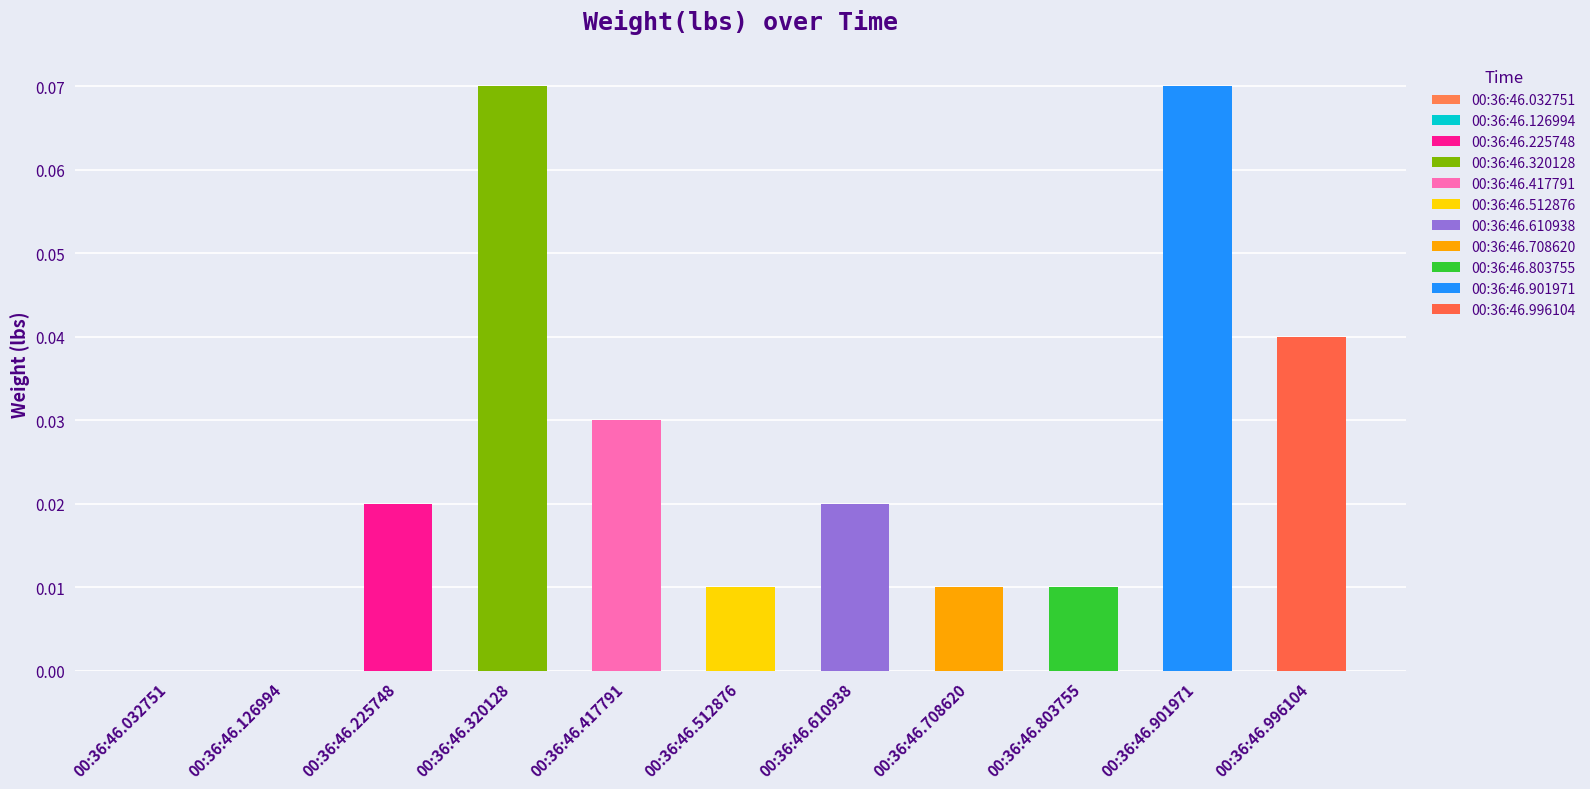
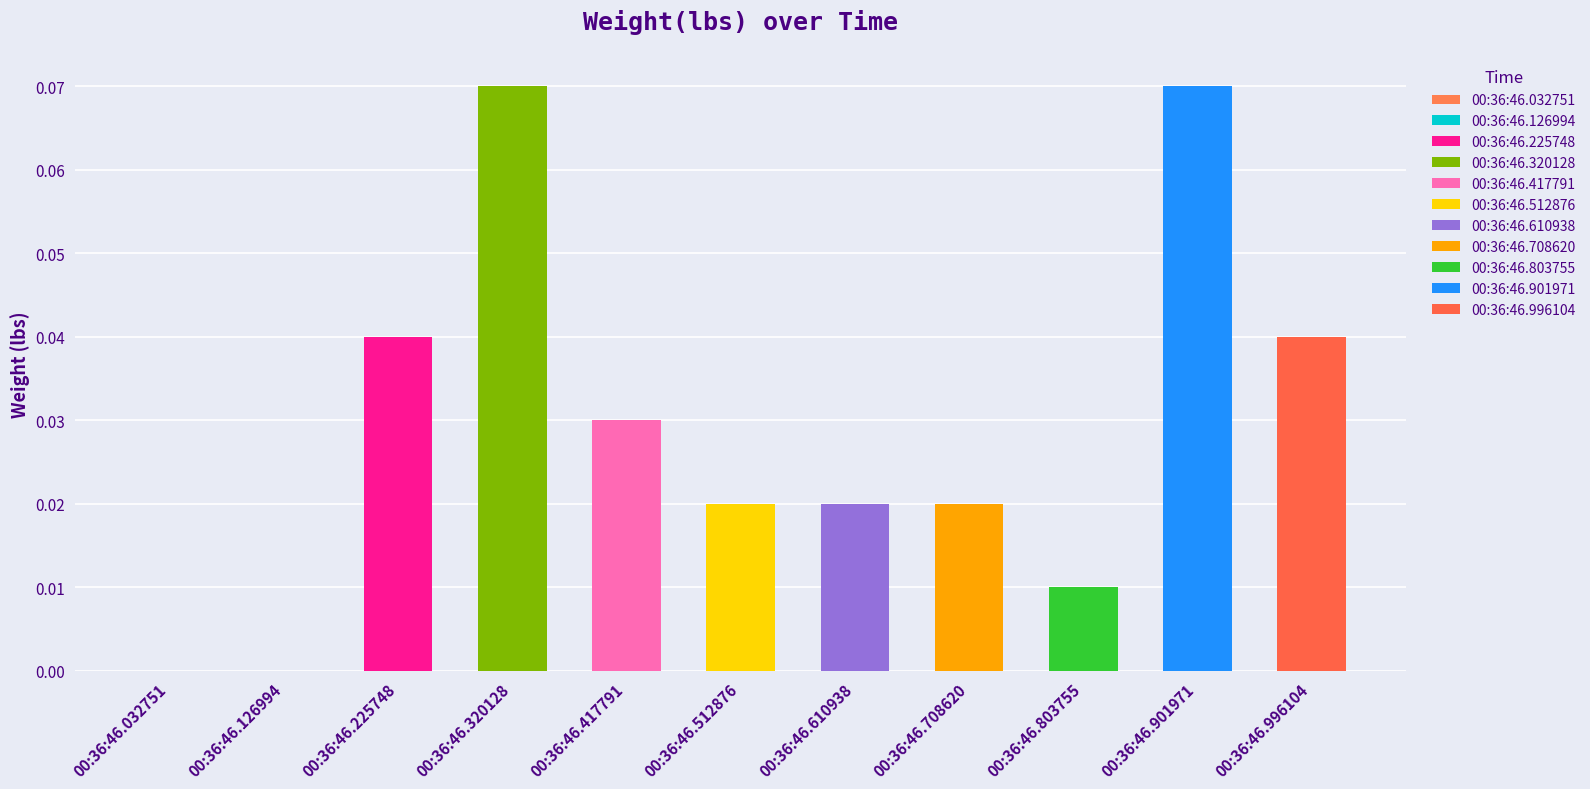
00:36:46.225748: 0.02 -> 0.04
00:36:46.512876: 0.01 -> 0.02
00:36:46.708620: 0.01 -> 0.02
